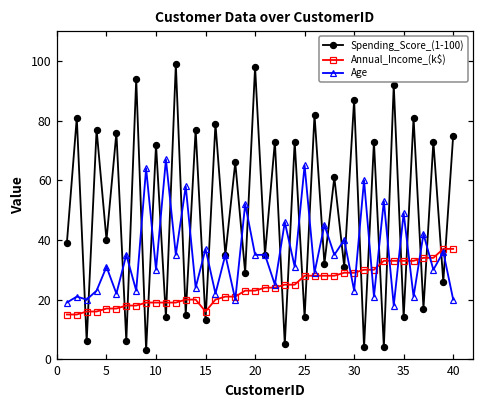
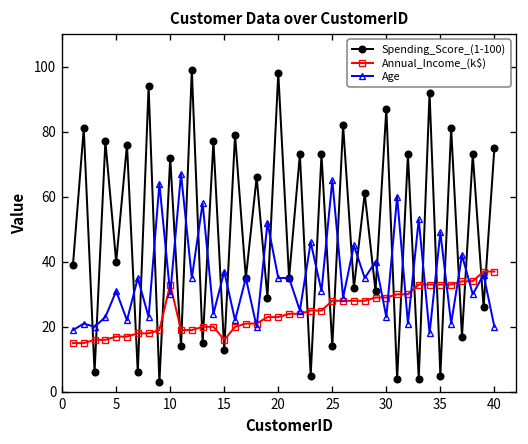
Annual_Income_(k$), 10: 19 -> 33
Spending_Score_(1-100), 35: 14 -> 5
